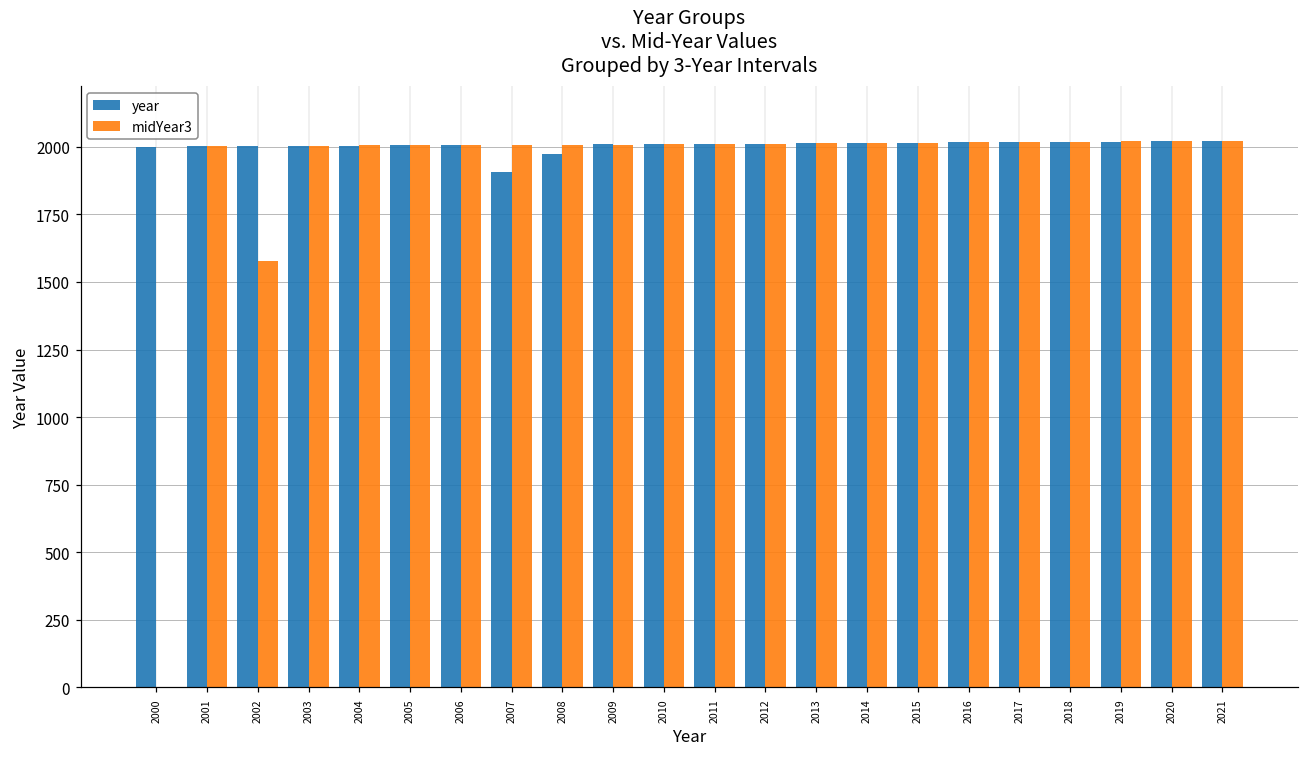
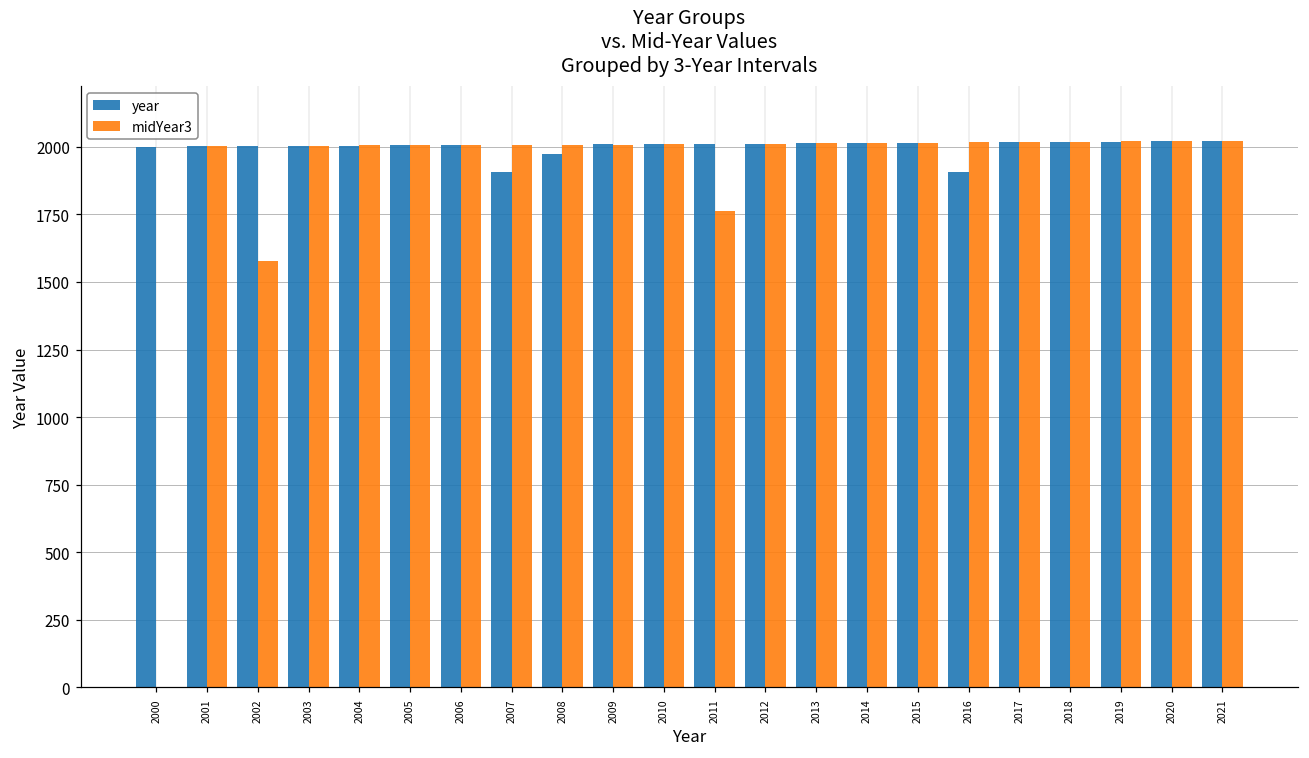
midYear3, 2011: 2010 -> 1760
year, 2016: 2020 -> 1910
